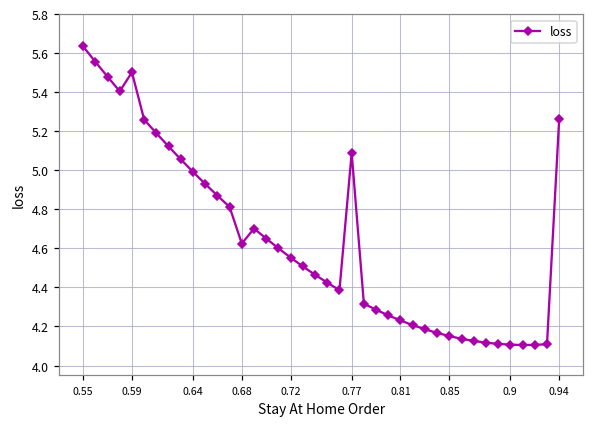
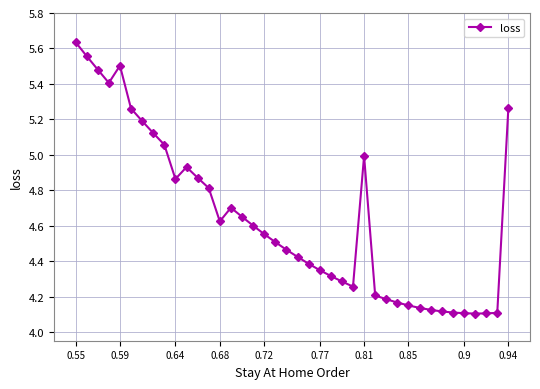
0.64: 4.99 -> 4.86
0.77: 5.09 -> 4.35
0.81: 4.23 -> 4.99
